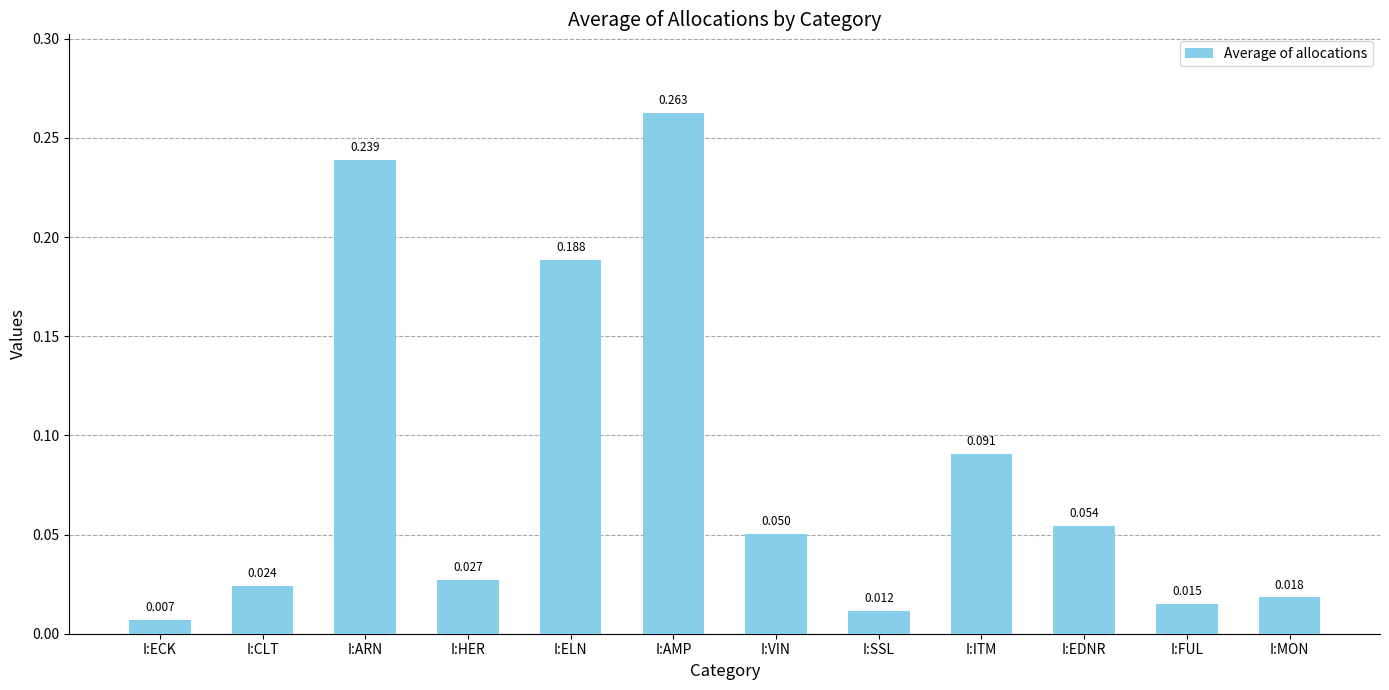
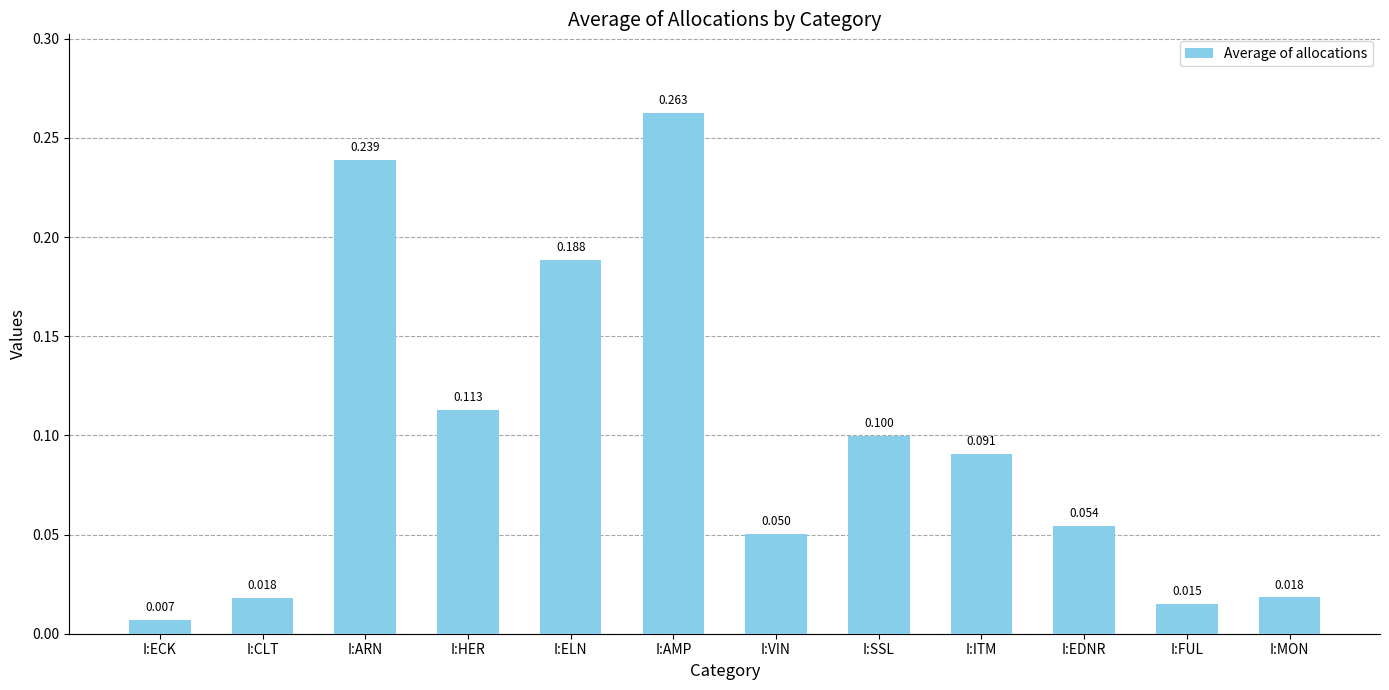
I:CLT: 0.024 -> 0.018
I:HER: 0.027 -> 0.113
I:SSL: 0.012 -> 0.100
